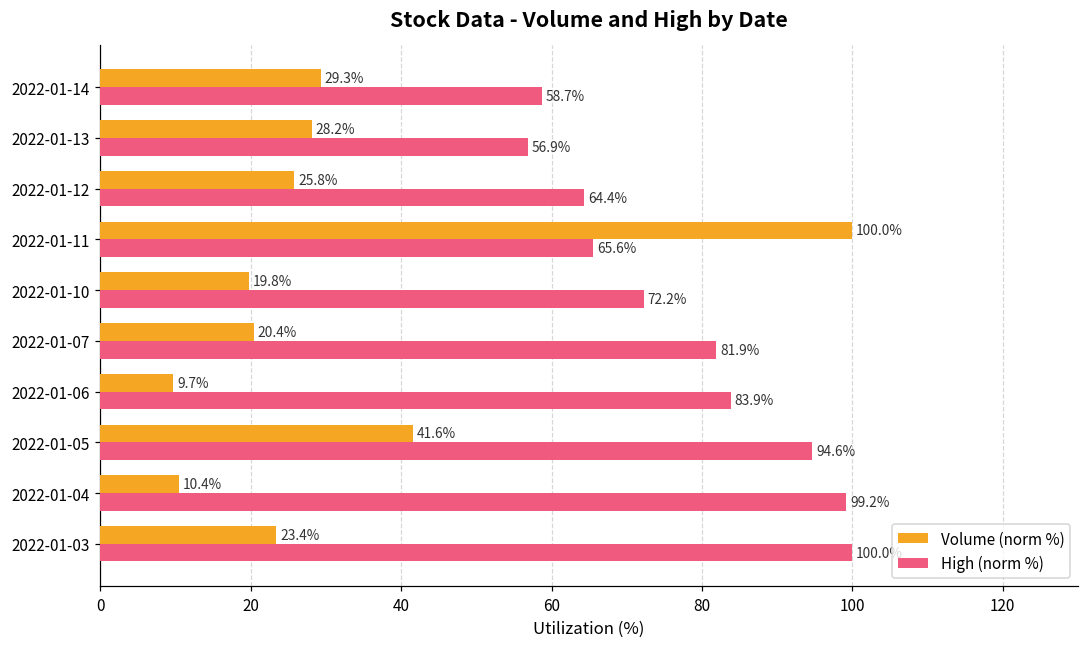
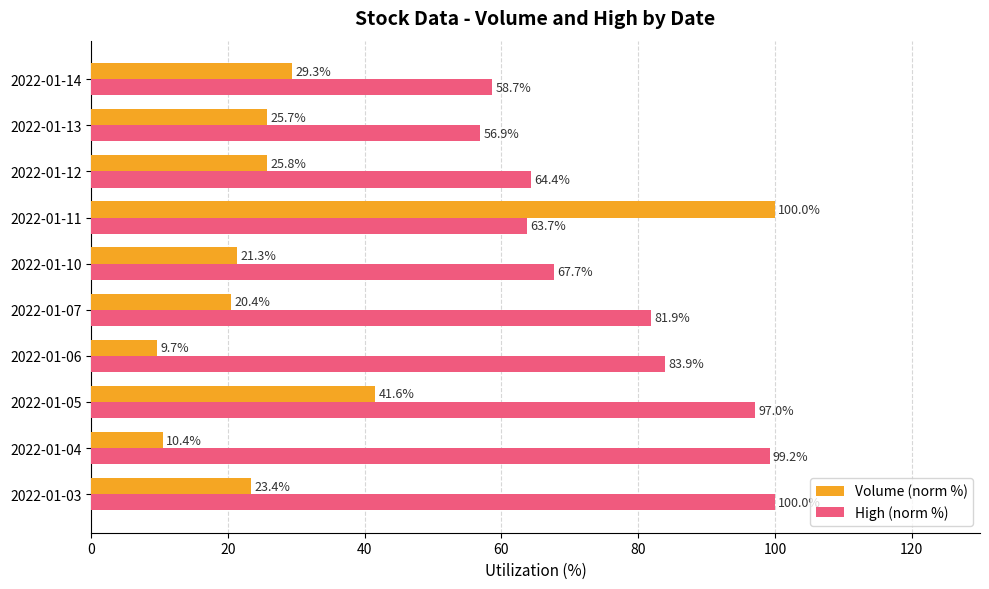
Volume (norm %), 2022-01-13: 28.2% -> 25.7%
High (norm %), 2022-01-11: 65.6% -> 63.7%
Volume (norm %), 2022-01-10: 19.8% -> 21.3%
High (norm %), 2022-01-10: 72.2% -> 67.7%
High (norm %), 2022-01-05: 94.6% -> 97.0%
